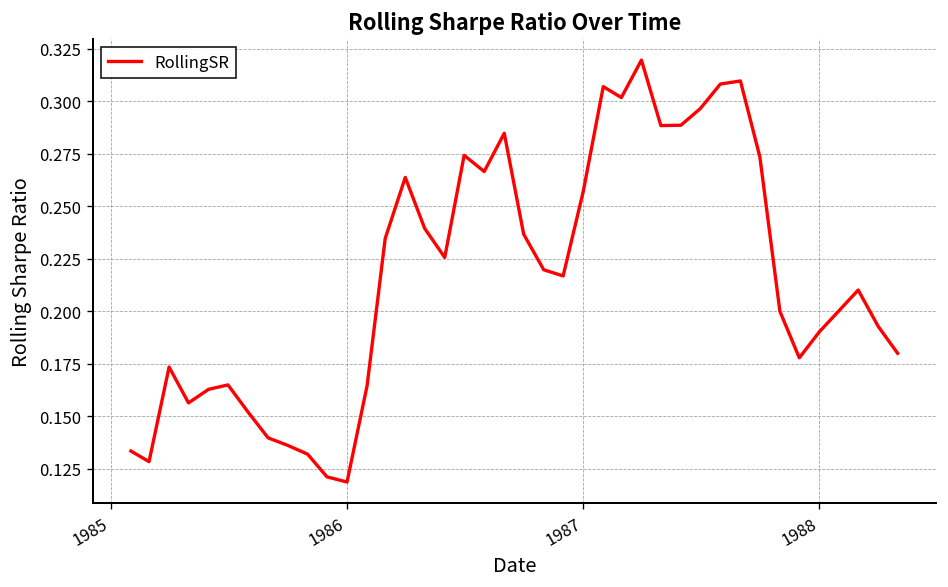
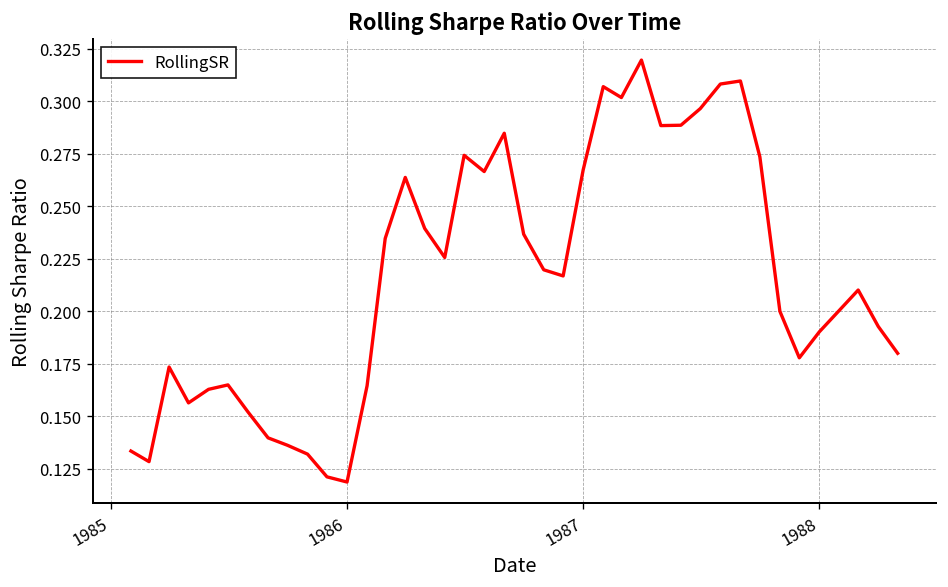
1987: 0.257 -> 0.267
